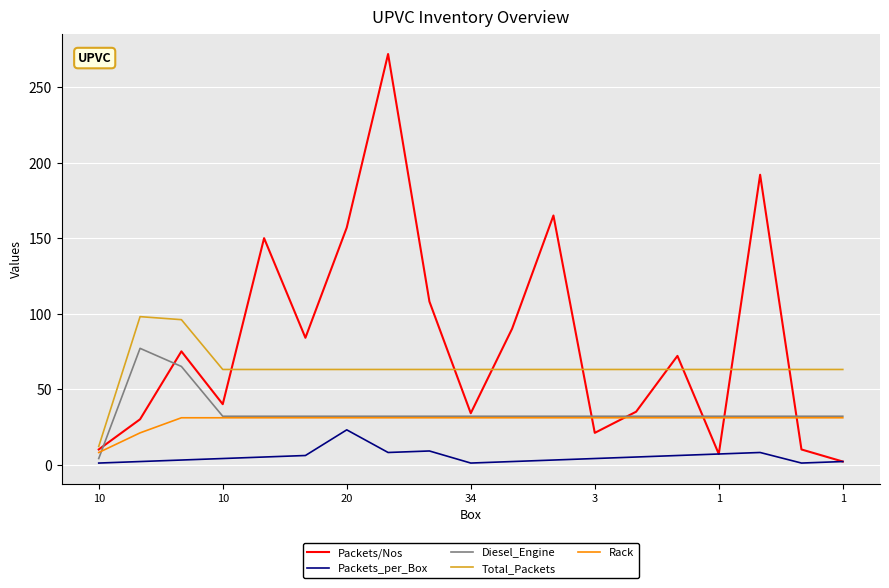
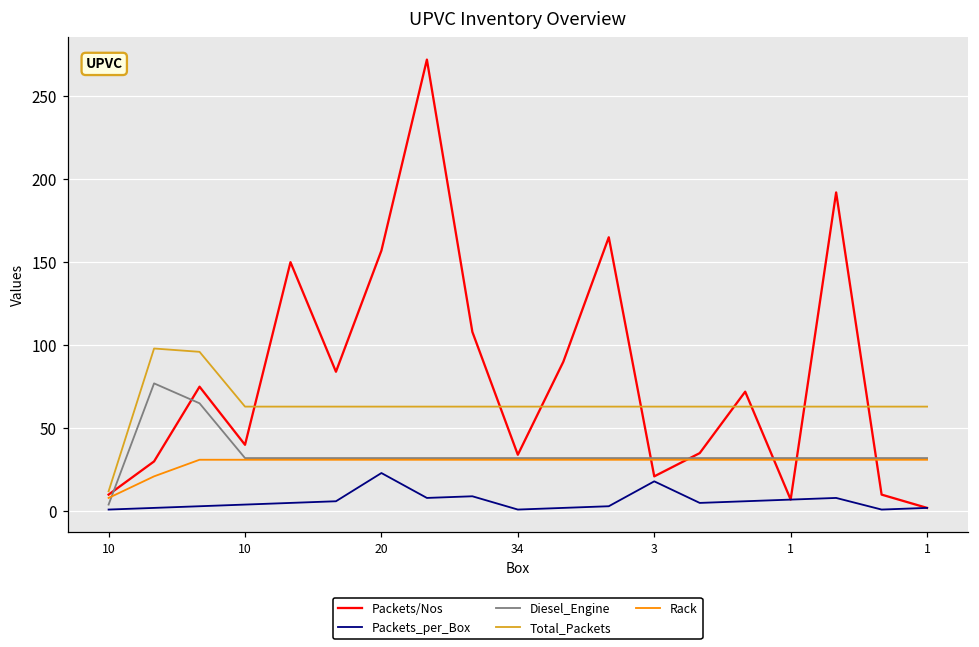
Packets_per_Box, 3: 4 -> 18
